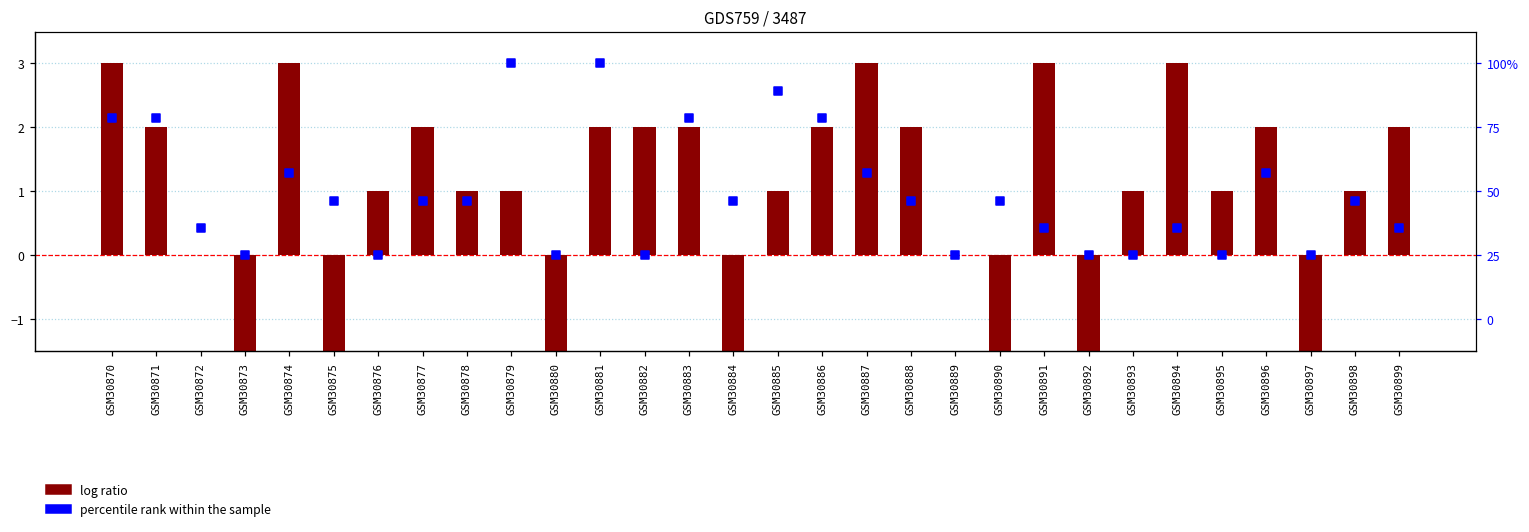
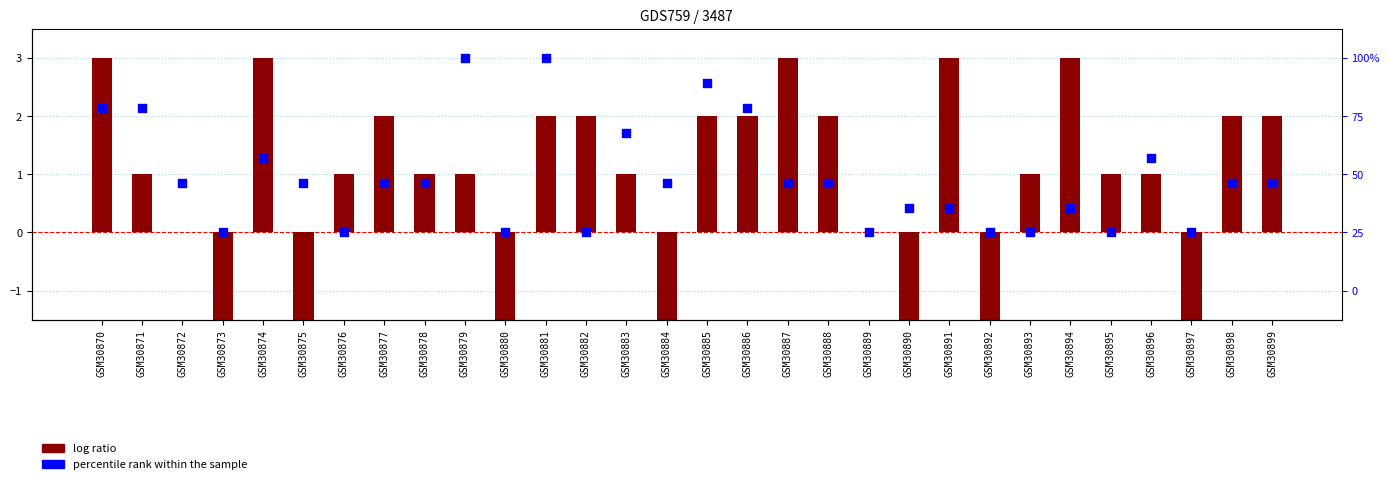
log ratio, GSM30871: 2.0 -> 1.0
percentile rank within the sample, GSM30872: 0.4 -> 0.9
log ratio, GSM30883: 2.0 -> 1.0
percentile rank within the sample, GSM30883: 2.1 -> 1.7
log ratio, GSM30885: 1.0 -> 2.0
percentile rank within the sample, GSM30887: 1.3 -> 0.9
percentile rank within the sample, GSM30890: 0.9 -> 0.4
log ratio, GSM30896: 2.0 -> 1.0
log ratio, GSM30898: 1.0 -> 2.0
percentile rank within the sample, GSM30899: 0.4 -> 0.9
